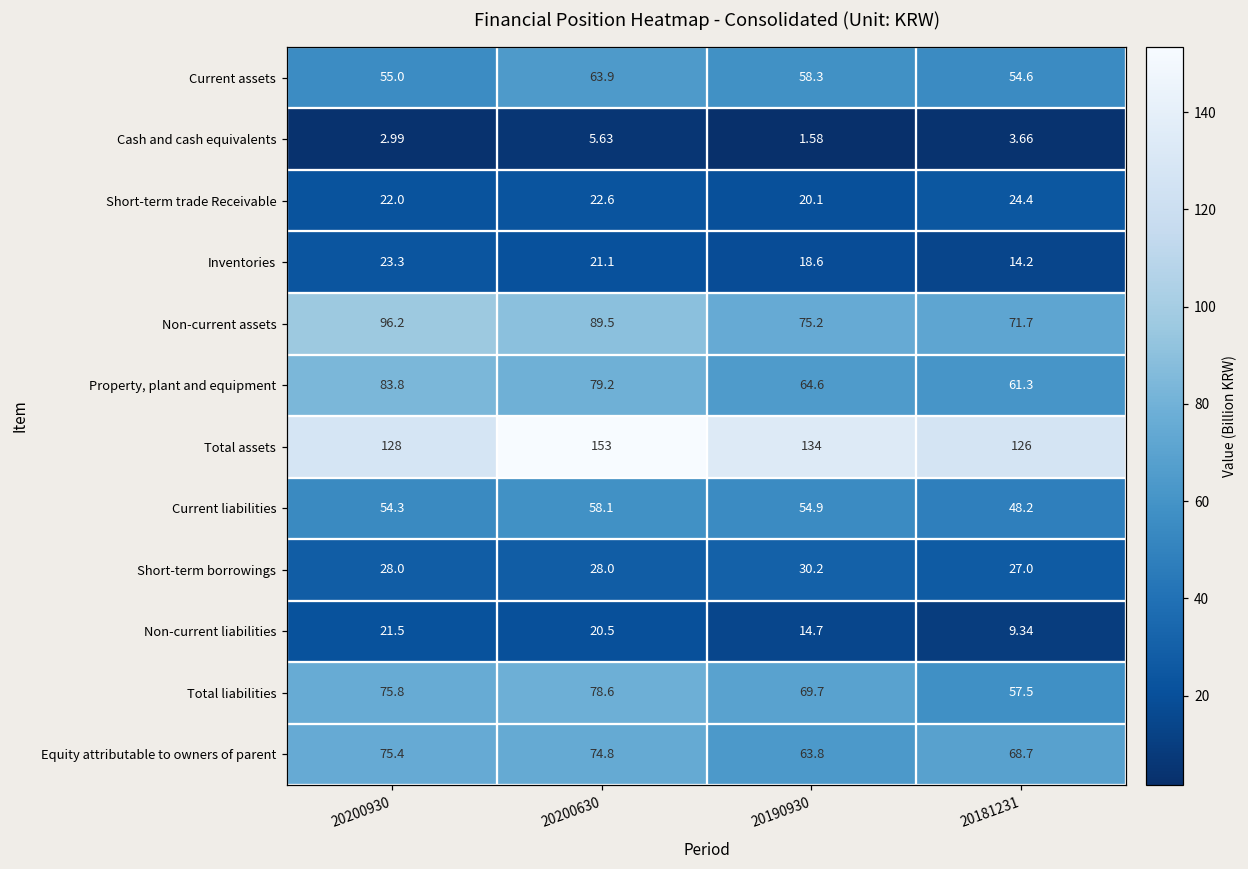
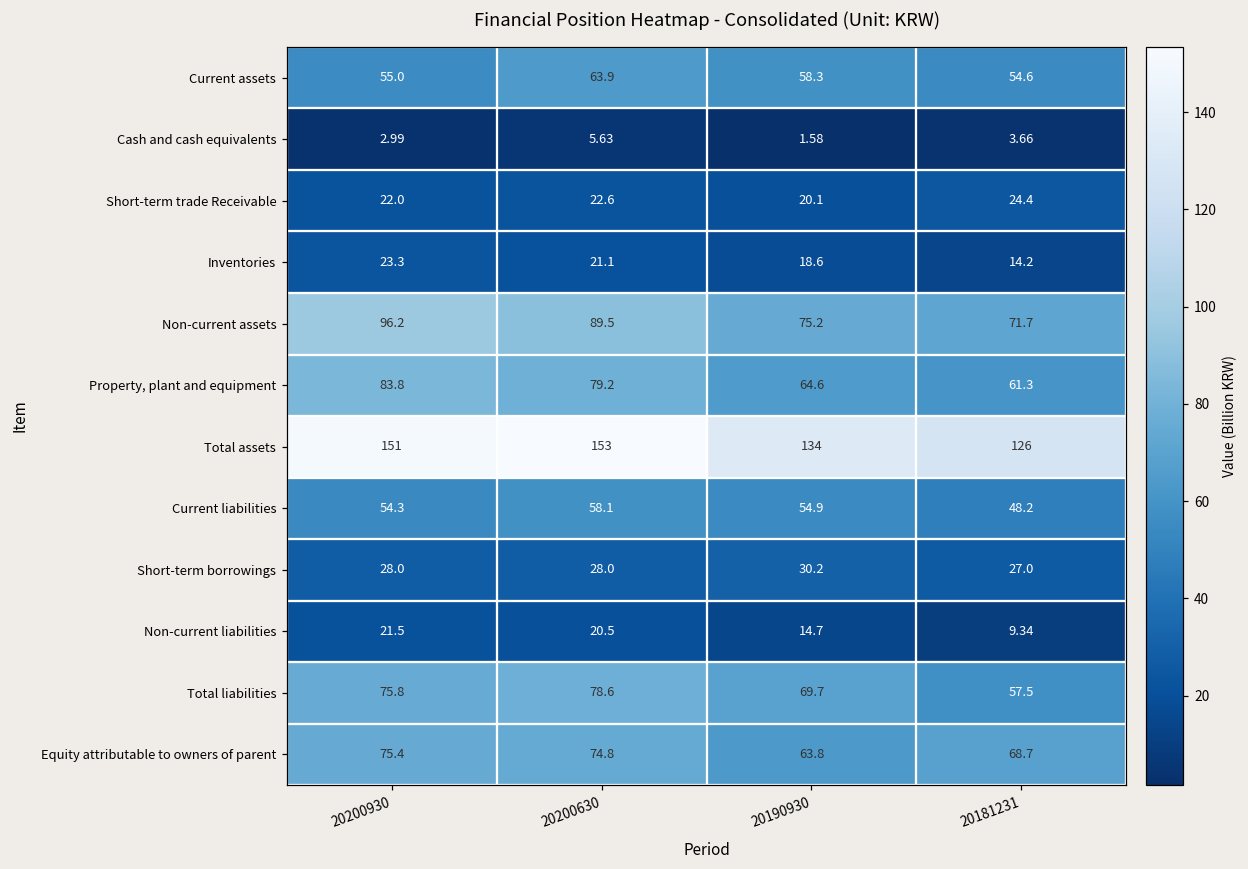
Total assets, 20200930: 128 -> 151
